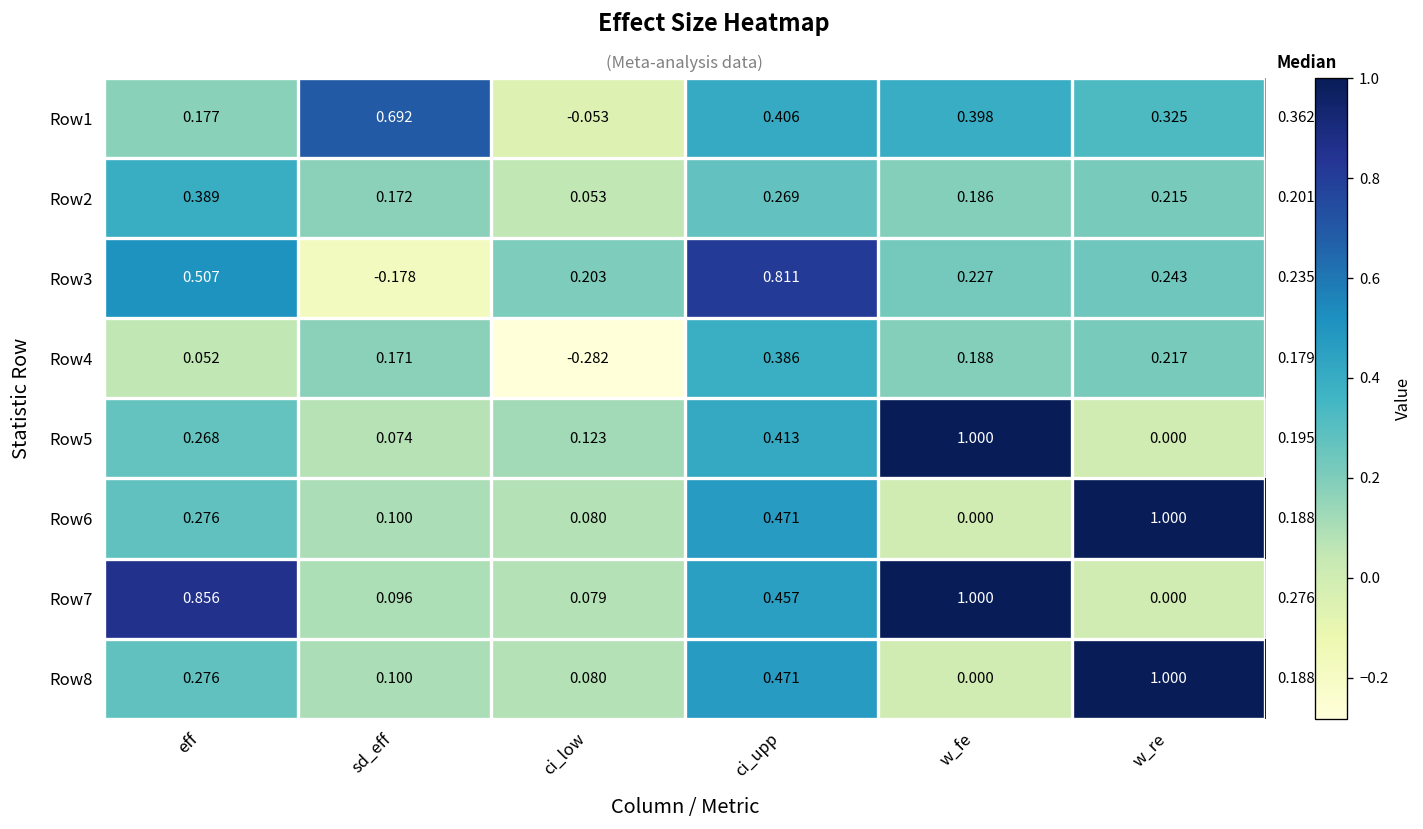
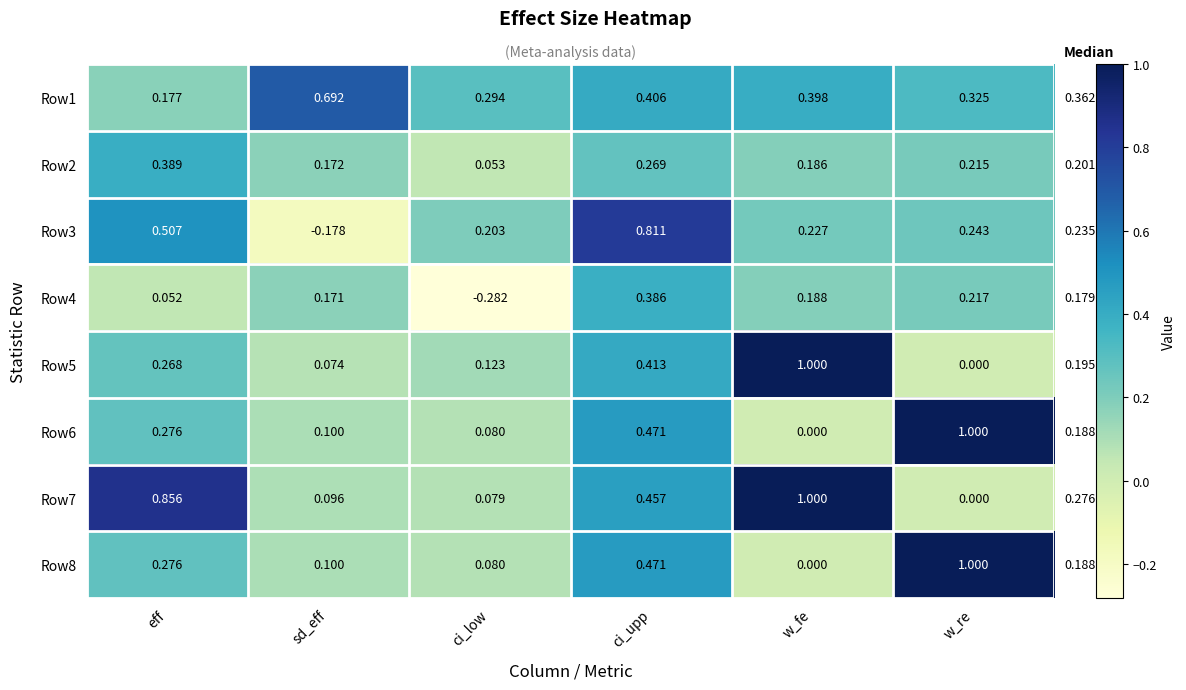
Row1, ci_low: -0.053 -> 0.294
